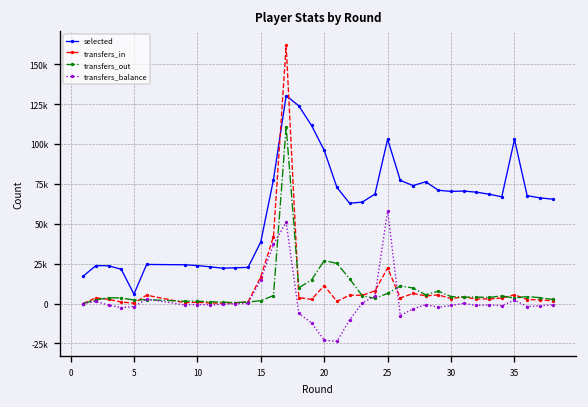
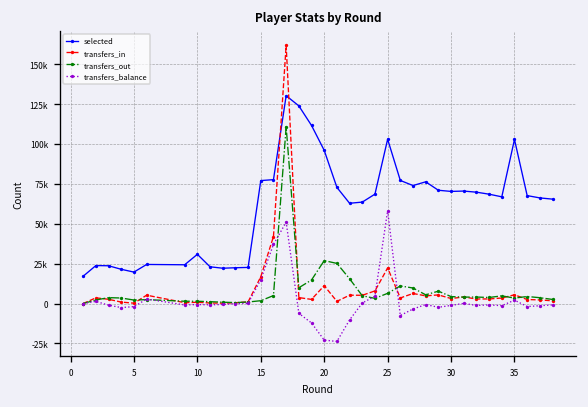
selected, 5: 6000 -> 20000
selected, 10: 24000 -> 31000
selected, 15: 39000 -> 77000
